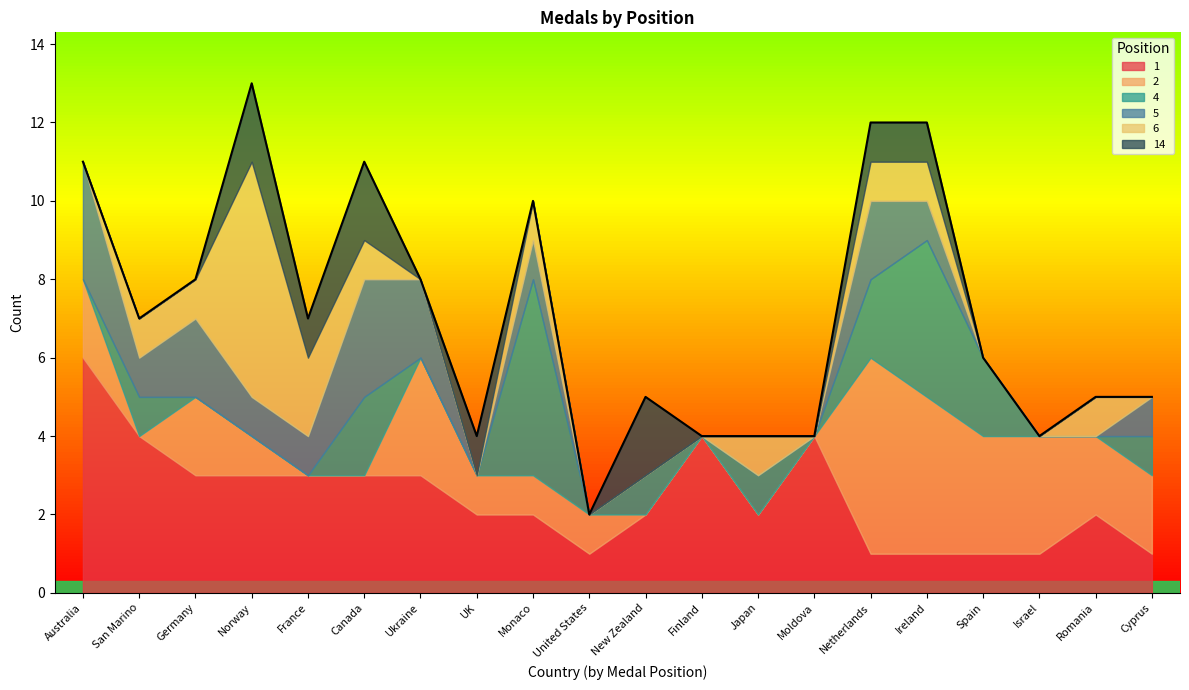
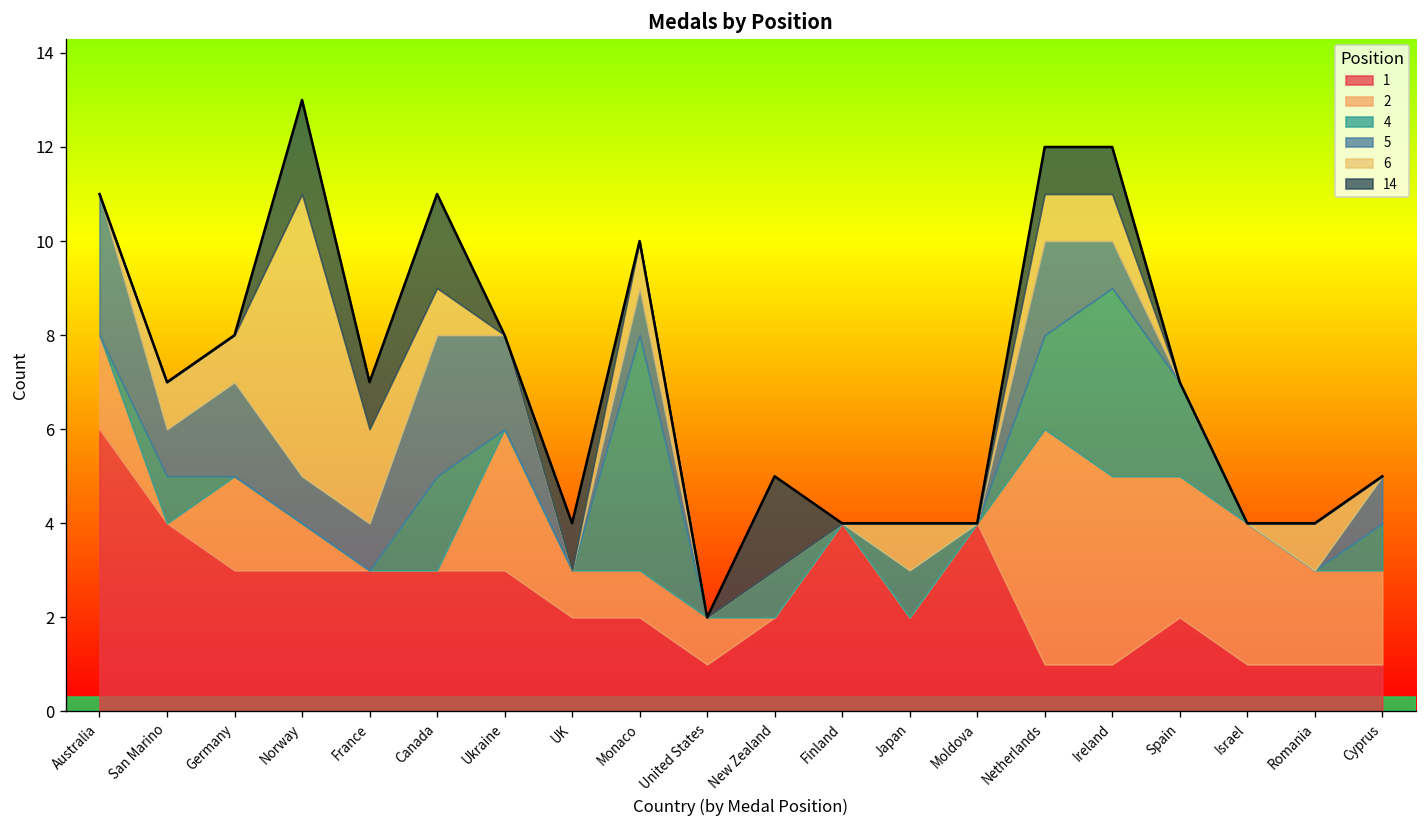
1, Spain: 1 -> 2
1, Romania: 2 -> 1
